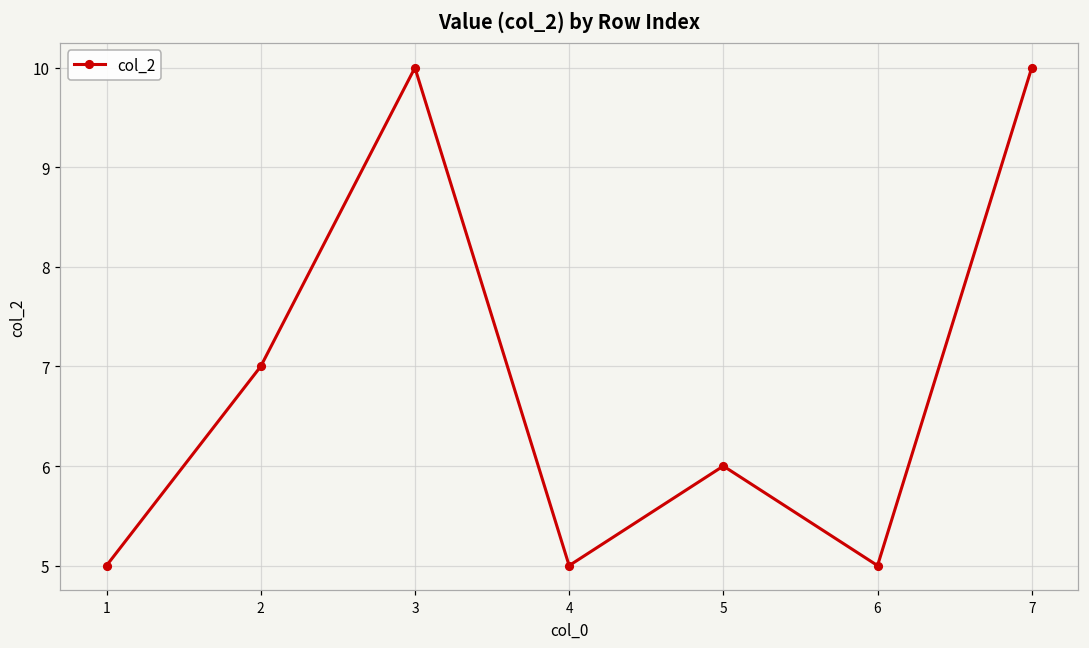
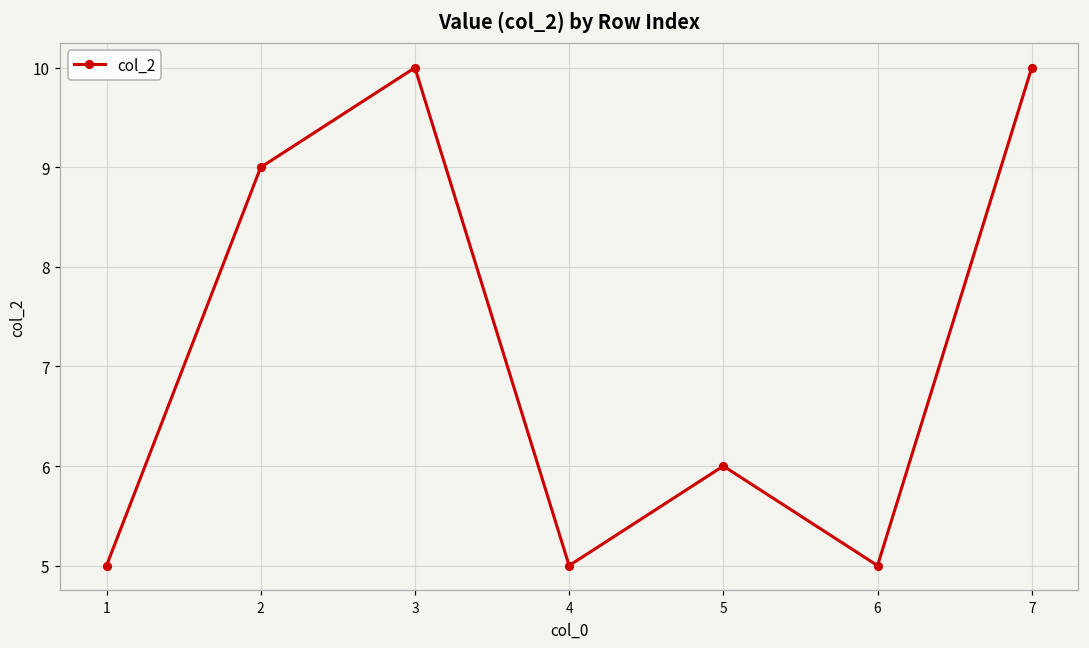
2: 7 -> 9
